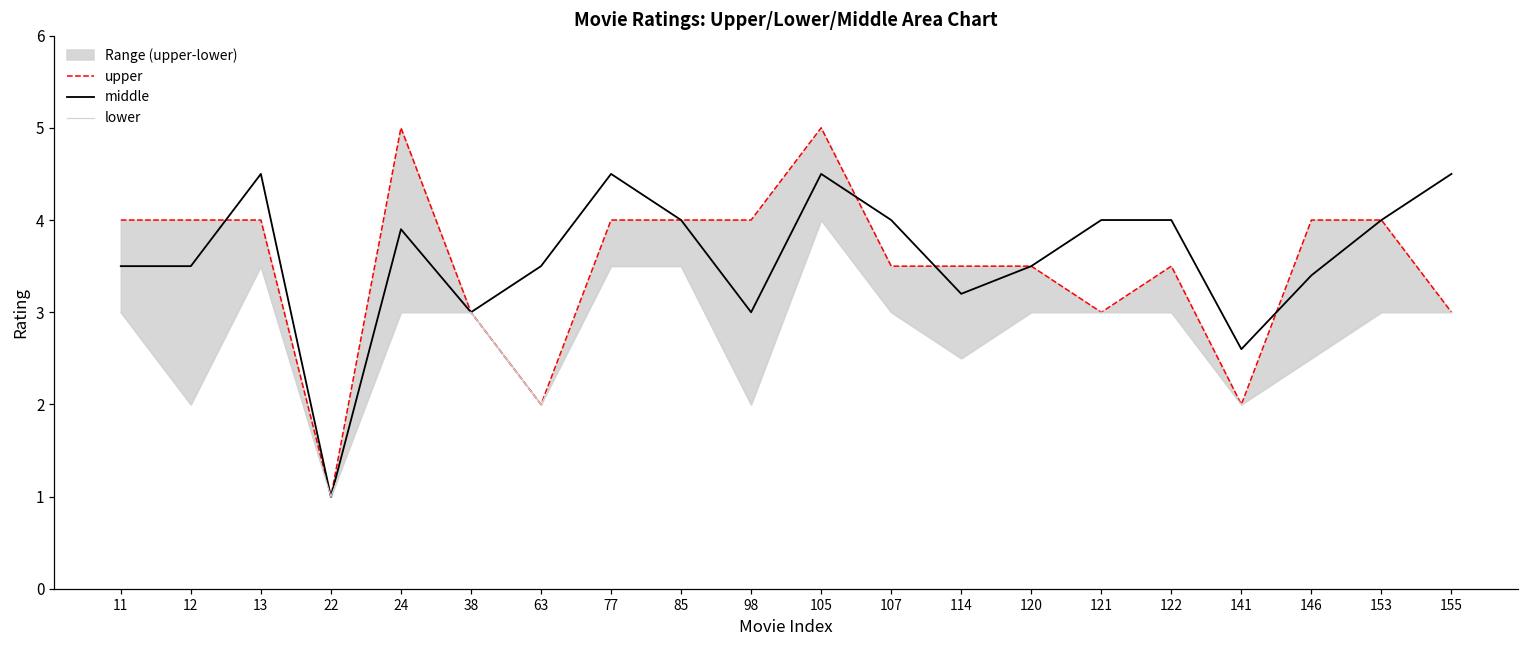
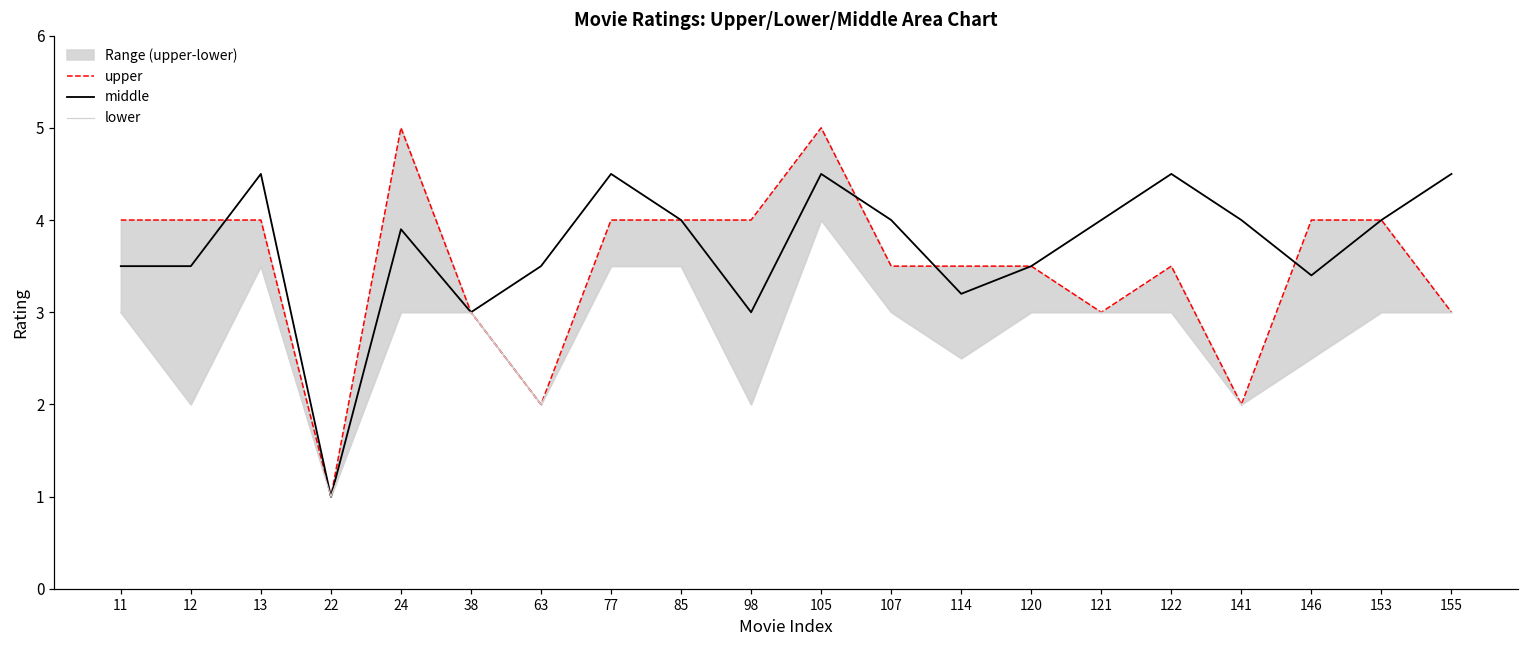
middle, 122: 4.0 -> 4.5
middle, 141: 2.6 -> 4.0
